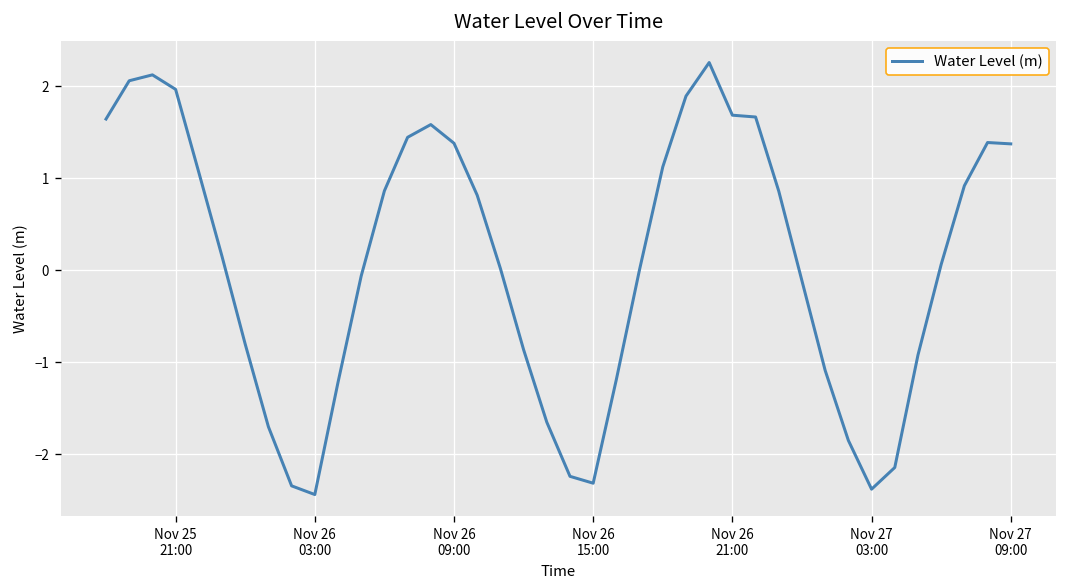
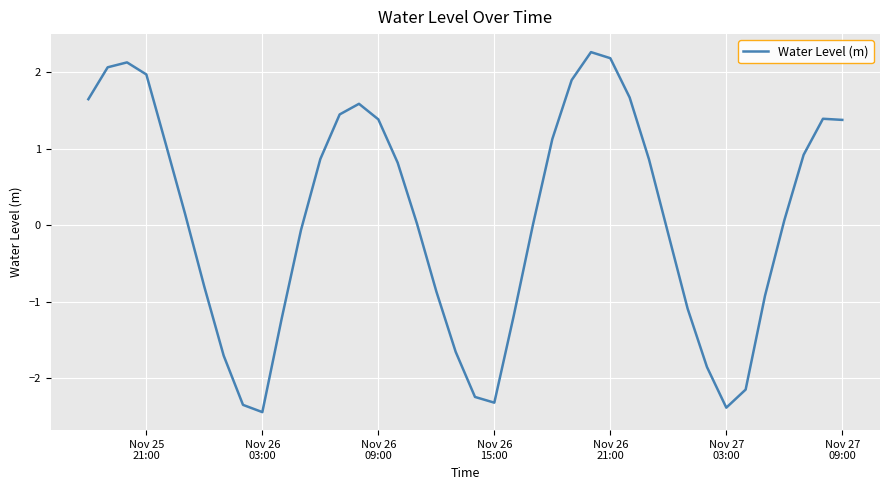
Nov 26 21:00: 1.7 -> 2.2
